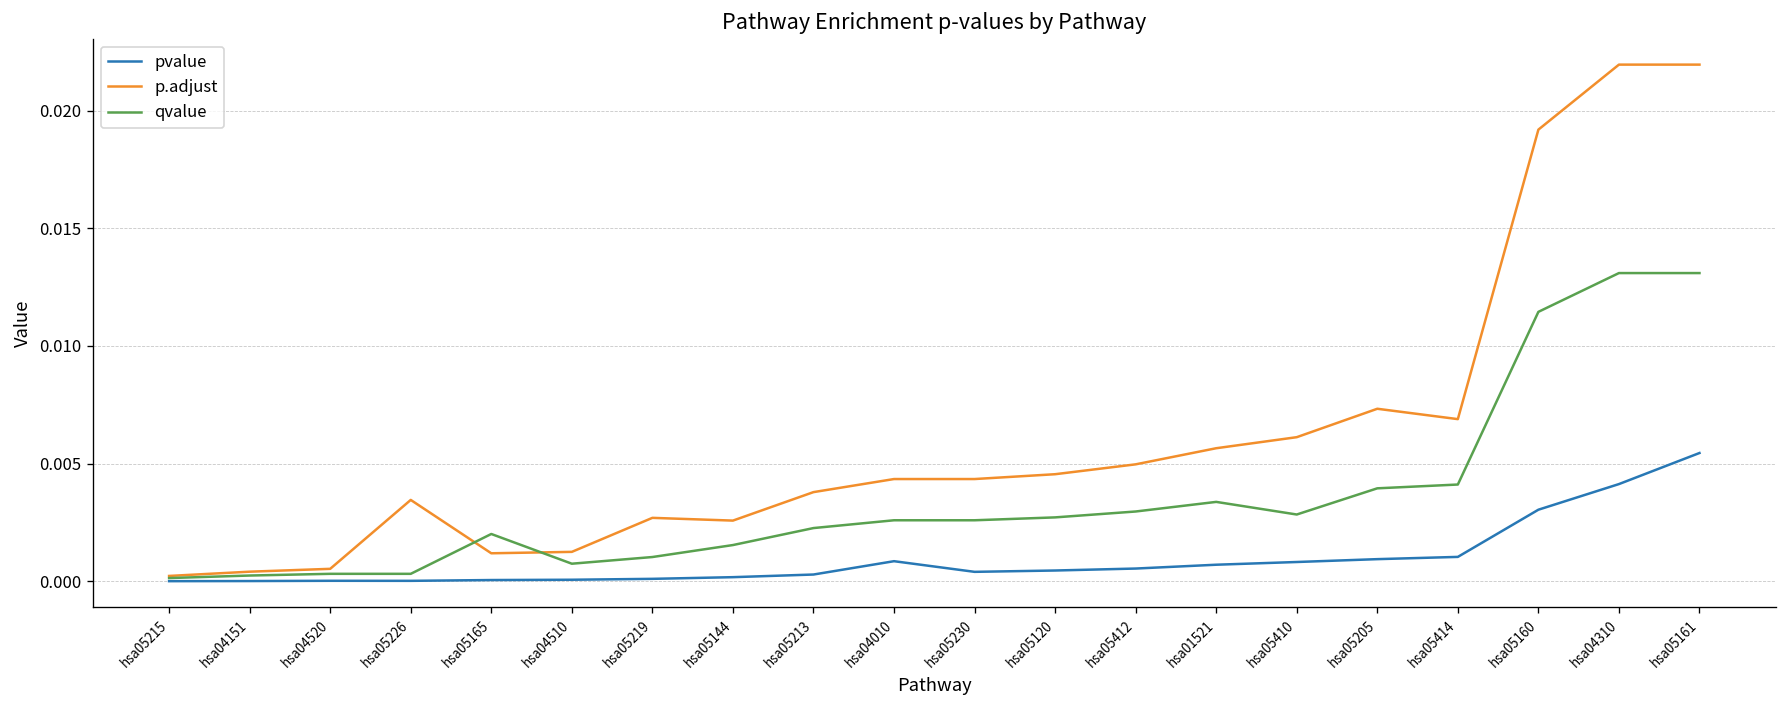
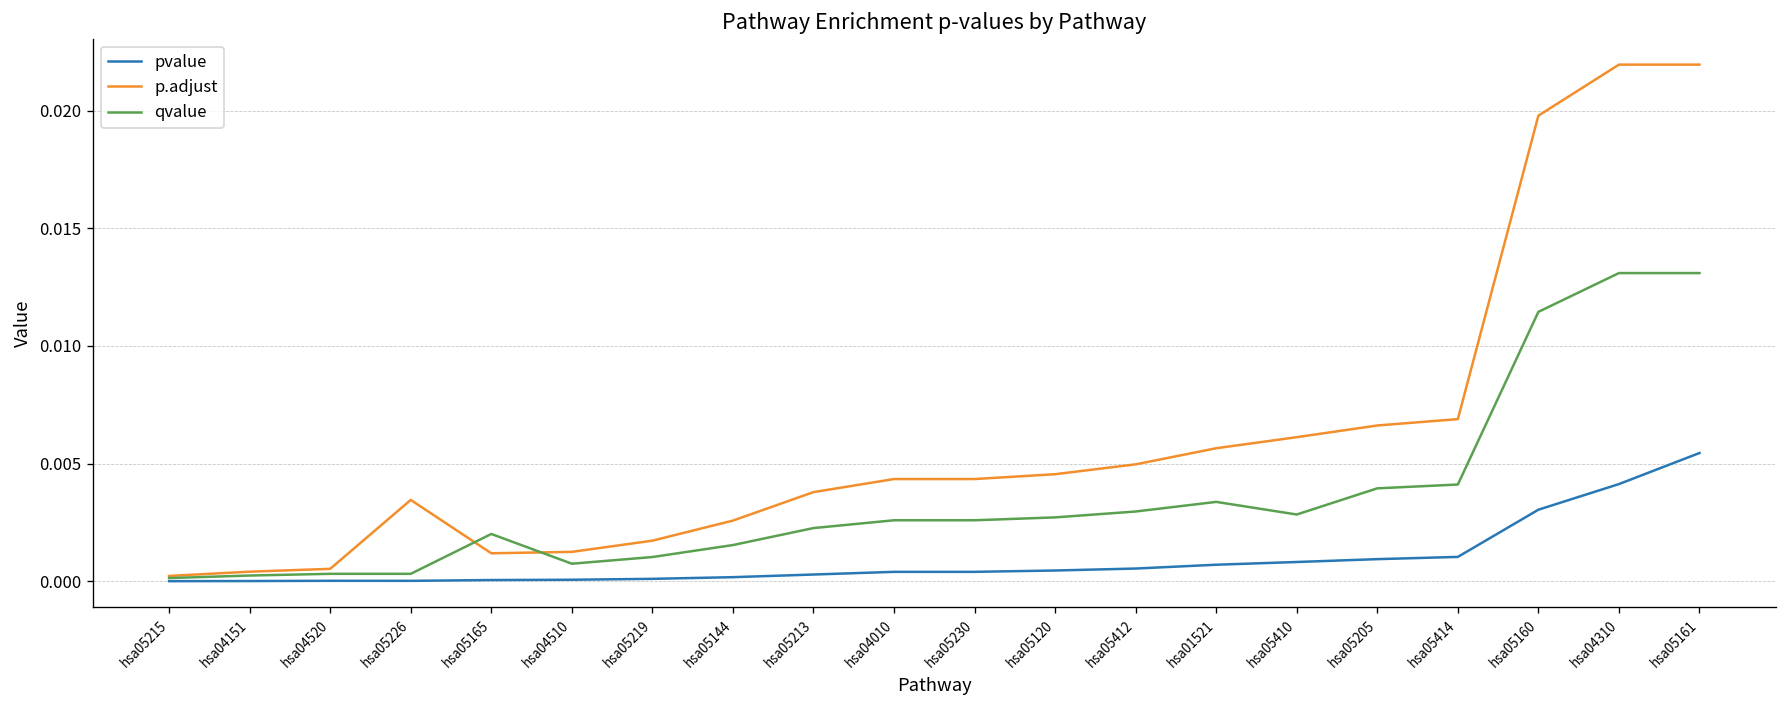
p.adjust, hsa05219: 0.0027 -> 0.0017
pvalue, hsa04010: 0.0009 -> 0.0004
p.adjust, hsa05205: 0.0073 -> 0.0066
p.adjust, hsa05160: 0.0192 -> 0.0198
